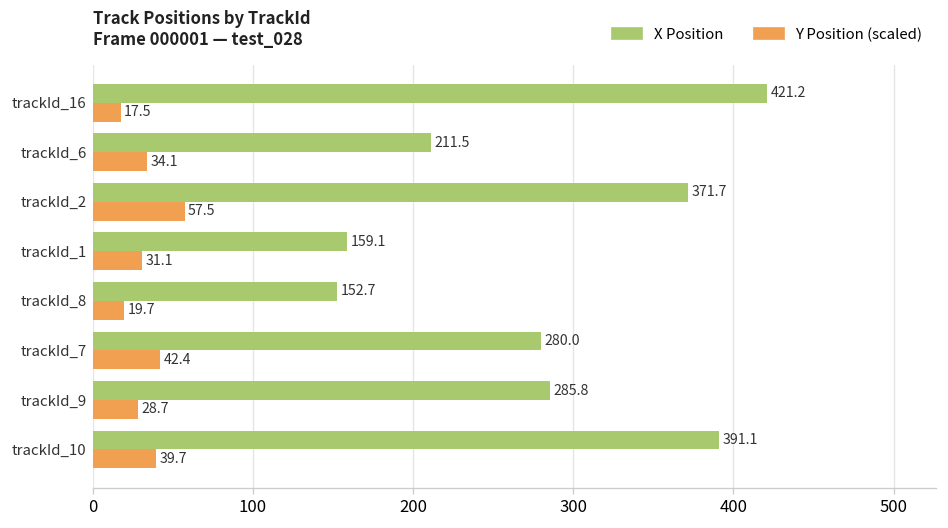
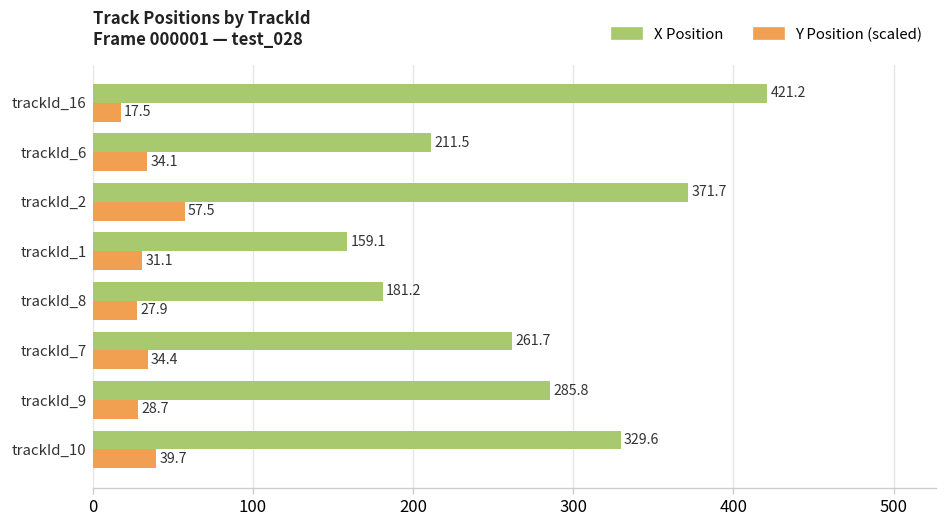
X Position, trackId_8: 152.7 -> 181.2
Y Position (scaled), trackId_8: 19.7 -> 27.9
X Position, trackId_7: 280.0 -> 261.7
Y Position (scaled), trackId_7: 42.4 -> 34.4
X Position, trackId_10: 391.1 -> 329.6
